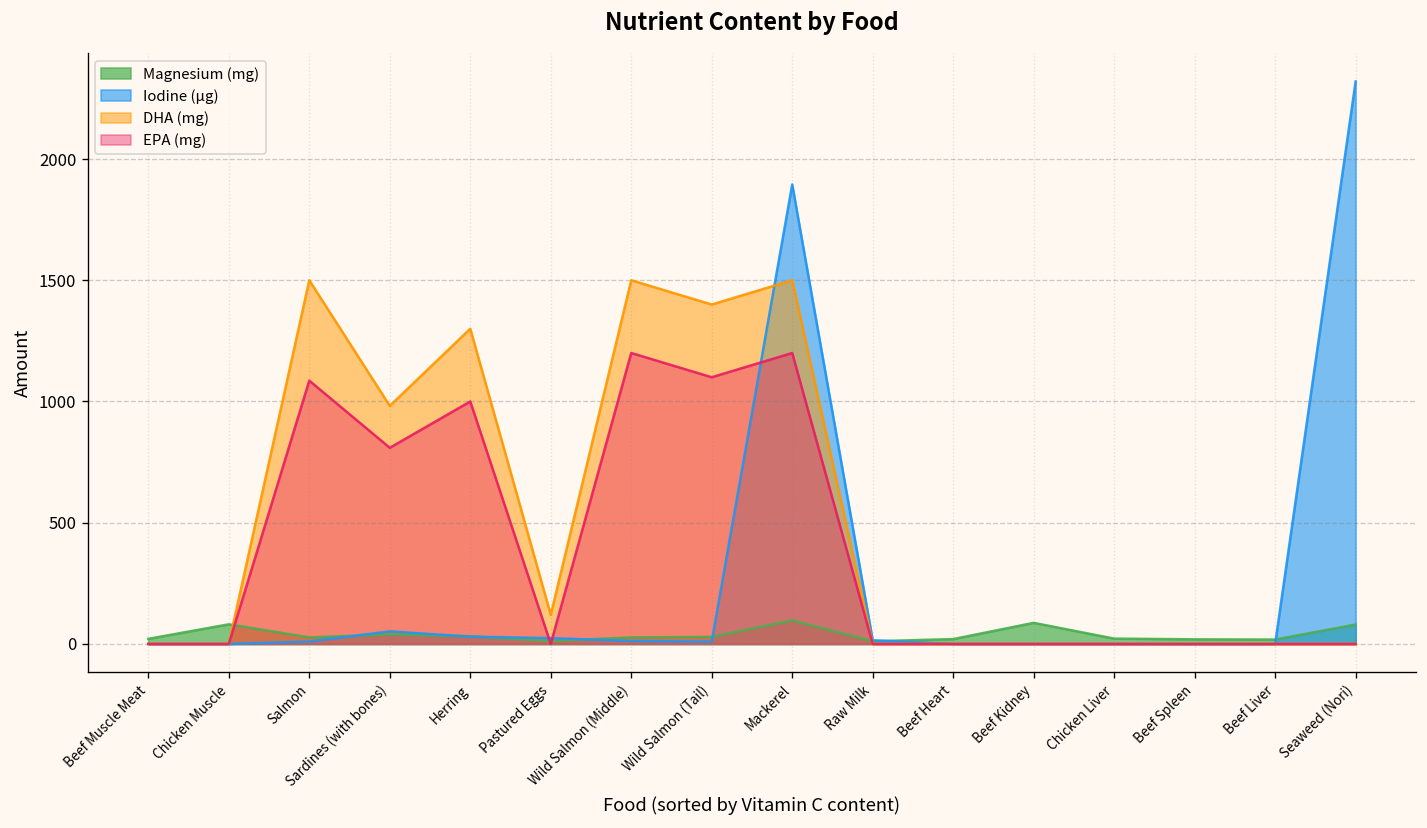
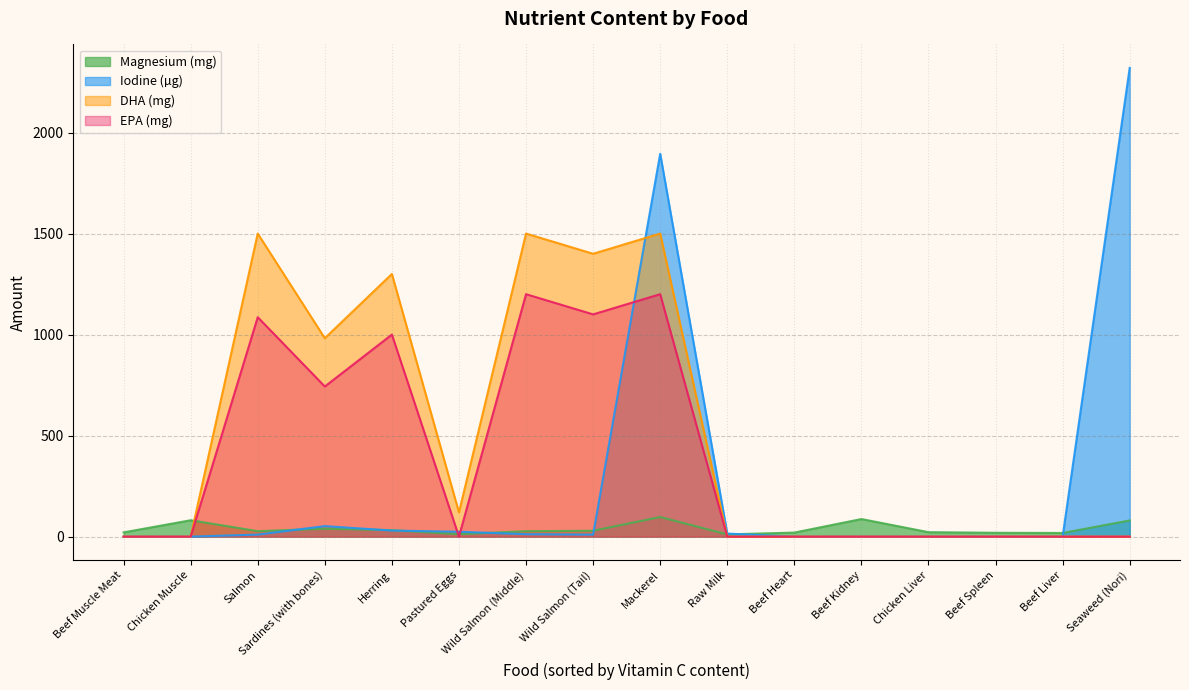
EPA (mg), Sardines (with bones): 810 -> 740
